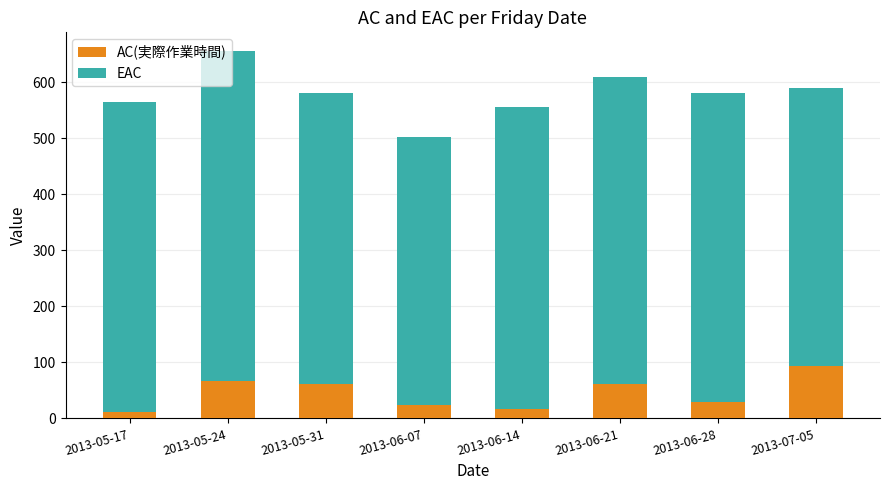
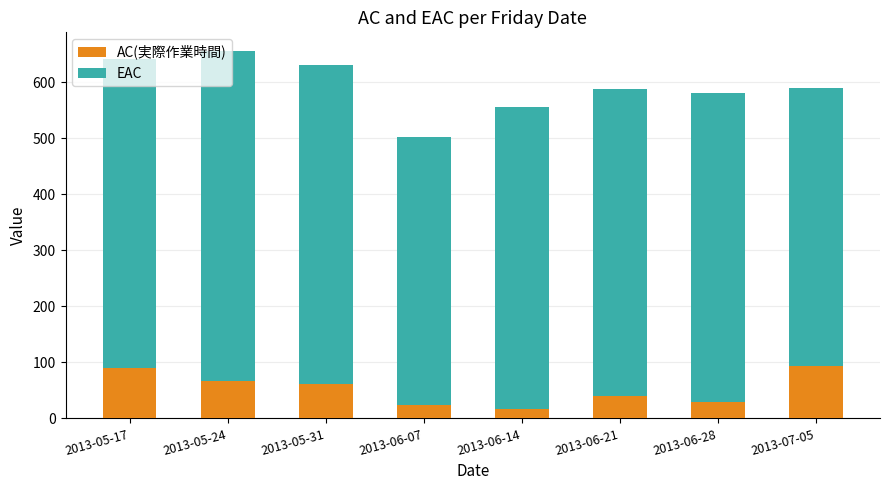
AC(実際作業時間), 2013-05-17: 10 -> 90
EAC, 2013-05-31: 520 -> 570
AC(実際作業時間), 2013-06-21: 60 -> 40
